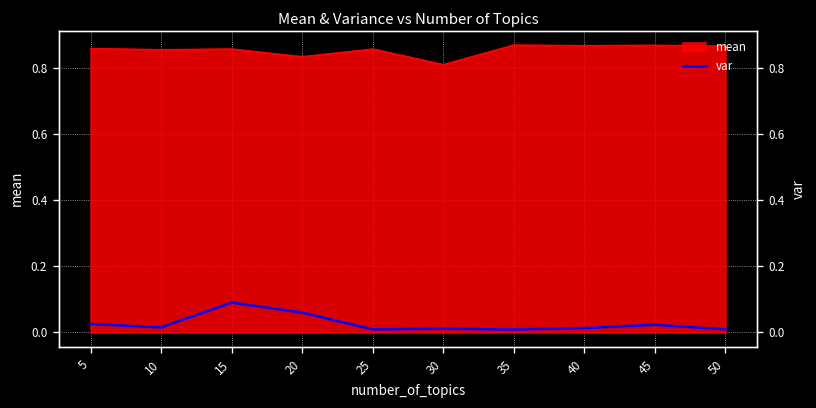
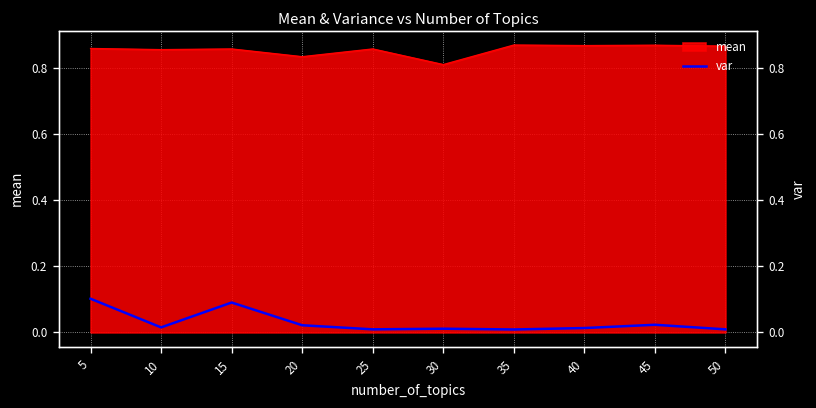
var, 5: 0.03 -> 0.10
var, 20: 0.06 -> 0.02
